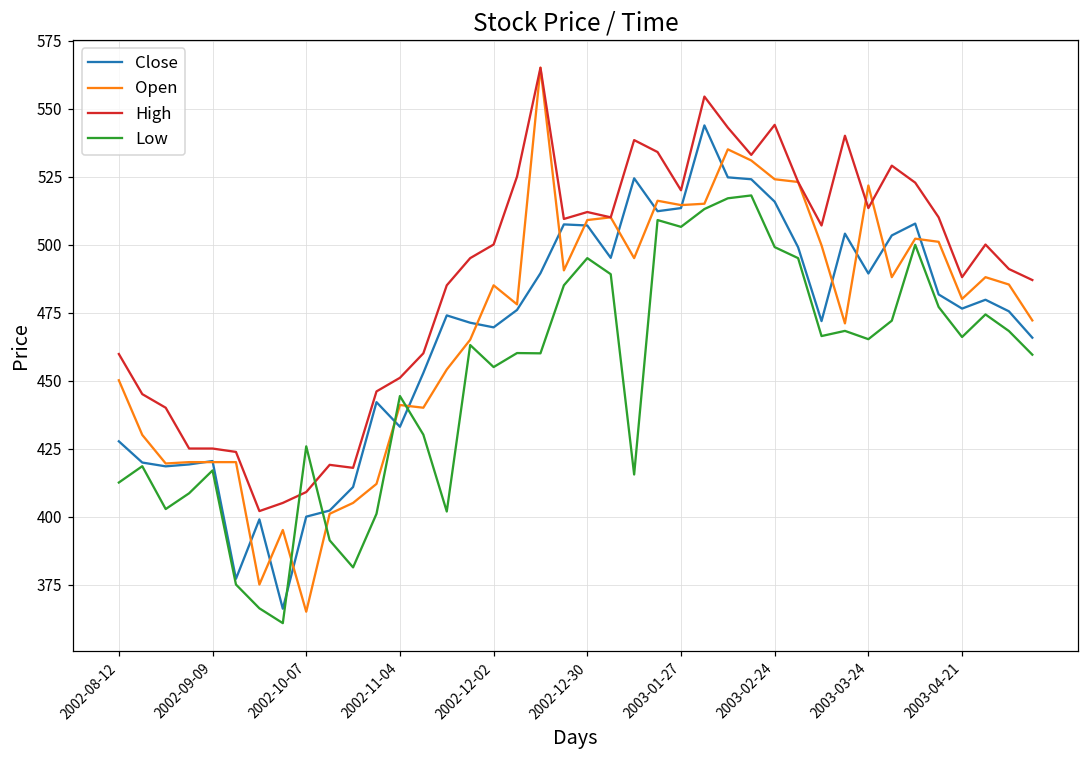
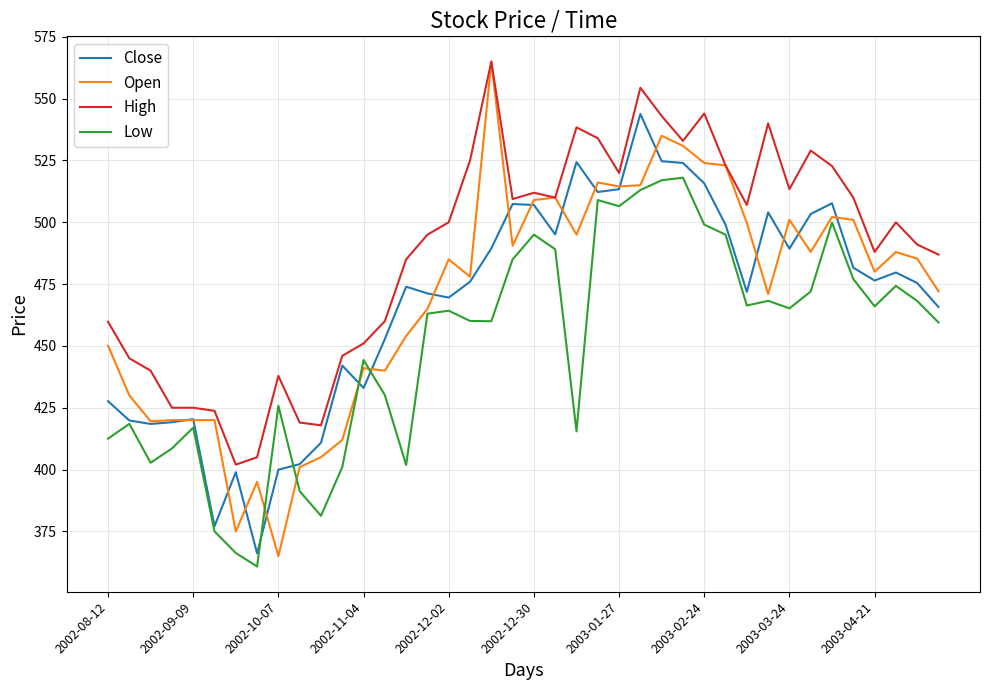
High, 2002-10-07: 409 -> 438
Low, 2002-12-02: 455 -> 464
Open, 2003-03-24: 522 -> 501
